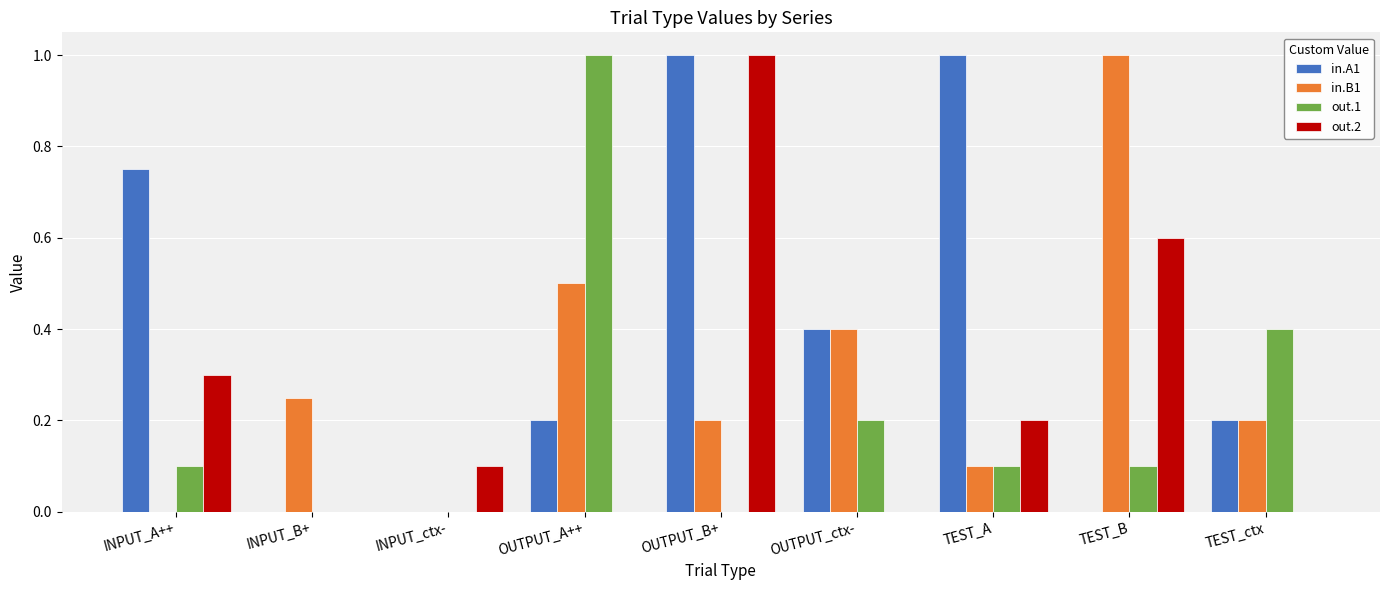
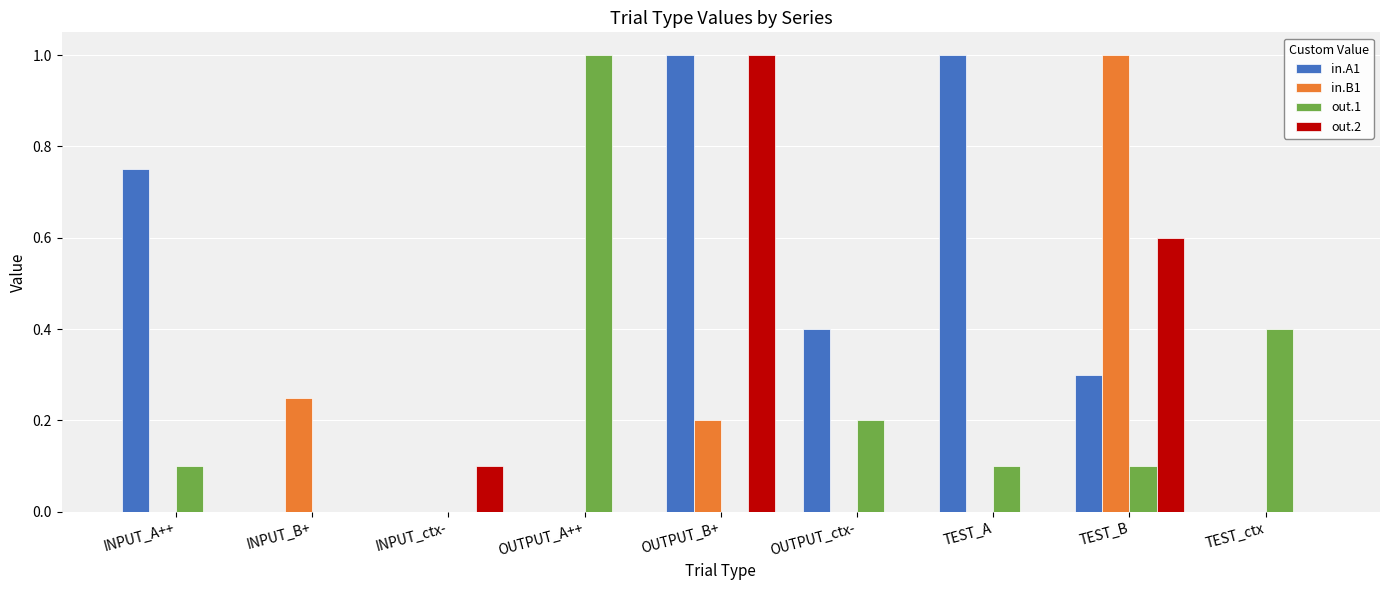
out.2, INPUT_A++: 0.3 -> 0.0
in.A1, OUTPUT_A++: 0.2 -> 0.0
in.B1, OUTPUT_A++: 0.5 -> 0.0
in.B1, OUTPUT_ctx-: 0.4 -> 0.0
in.B1, TEST_A: 0.1 -> 0.0
out.2, TEST_A: 0.2 -> 0.0
in.A1, TEST_B: 0.0 -> 0.3
in.A1, TEST_ctx: 0.2 -> 0.0
in.B1, TEST_ctx: 0.2 -> 0.0
